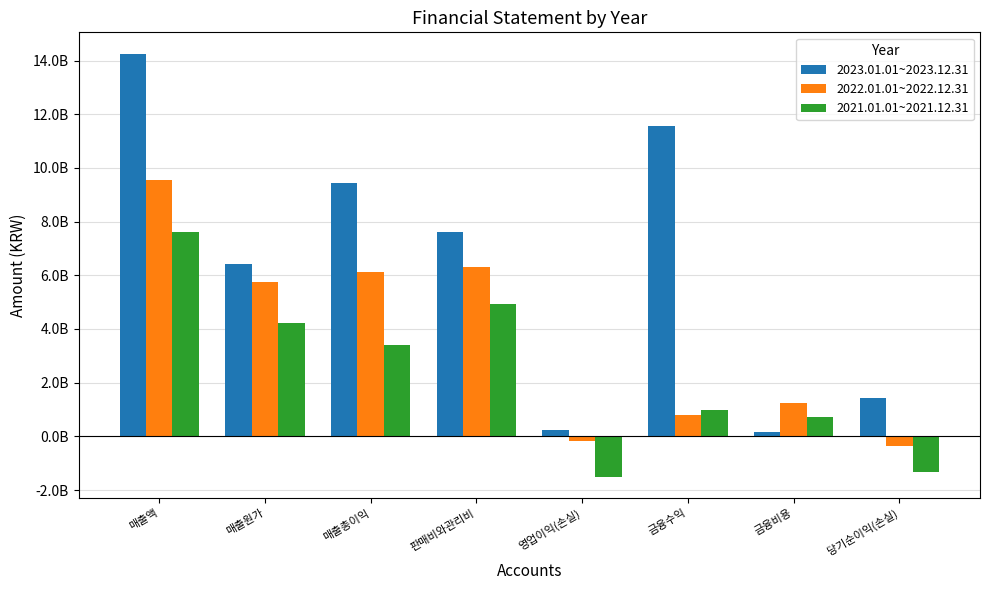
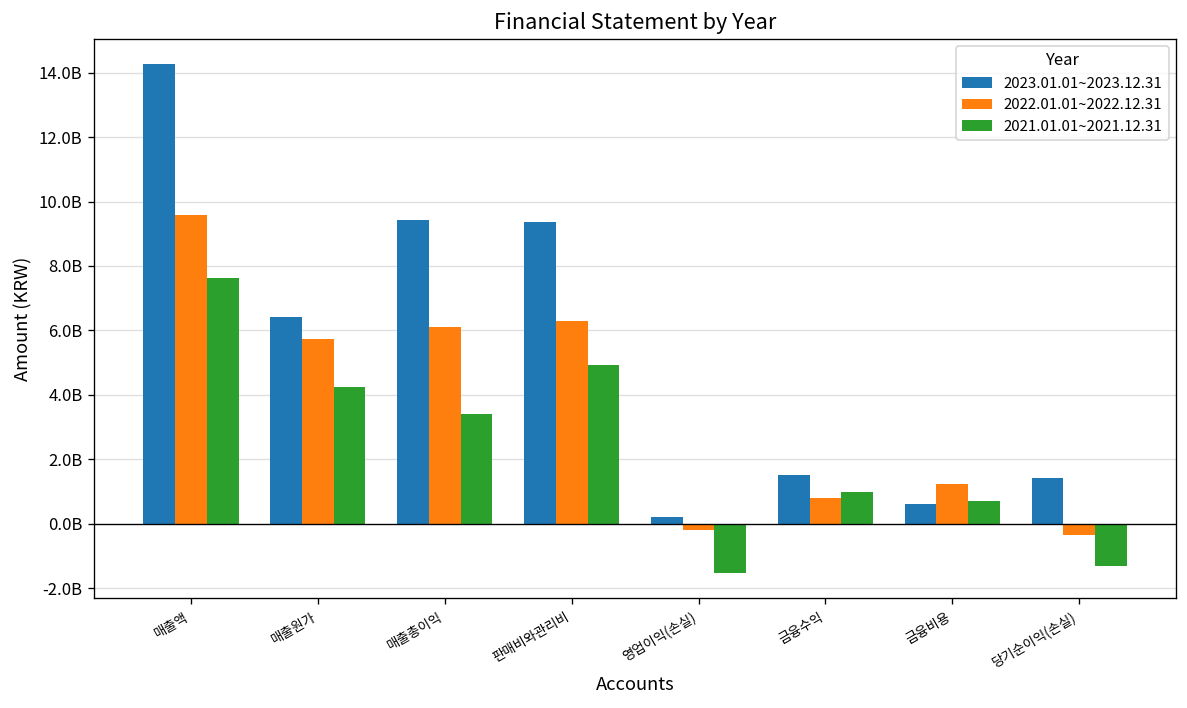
2023.01.01~2023.12.31, 판매비와관리비: 7600000000 -> 9400000000
2023.01.01~2023.12.31, 금융수익: 11500000000 -> 1500000000
2023.01.01~2023.12.31, 금융비용: 200000000 -> 600000000
